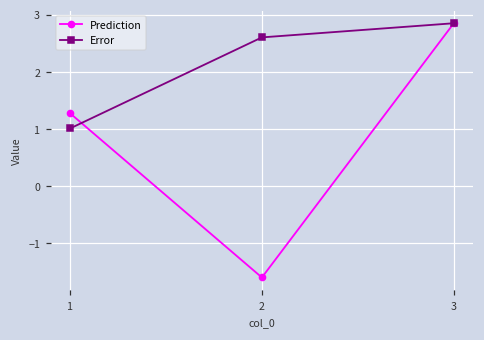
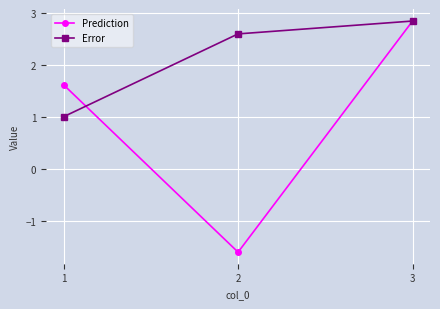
Prediction, 1: 1.3 -> 1.6
